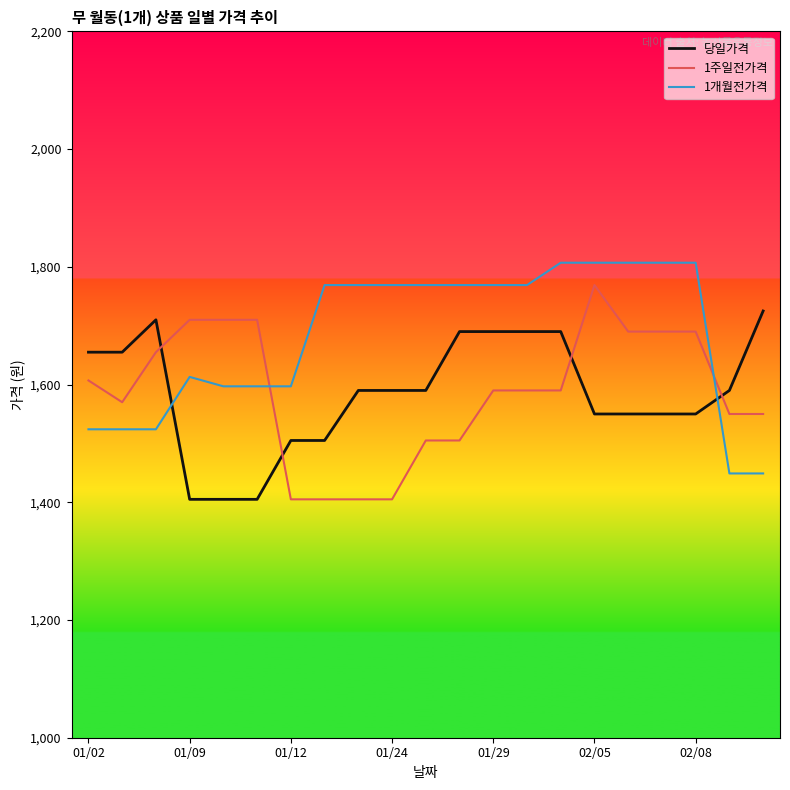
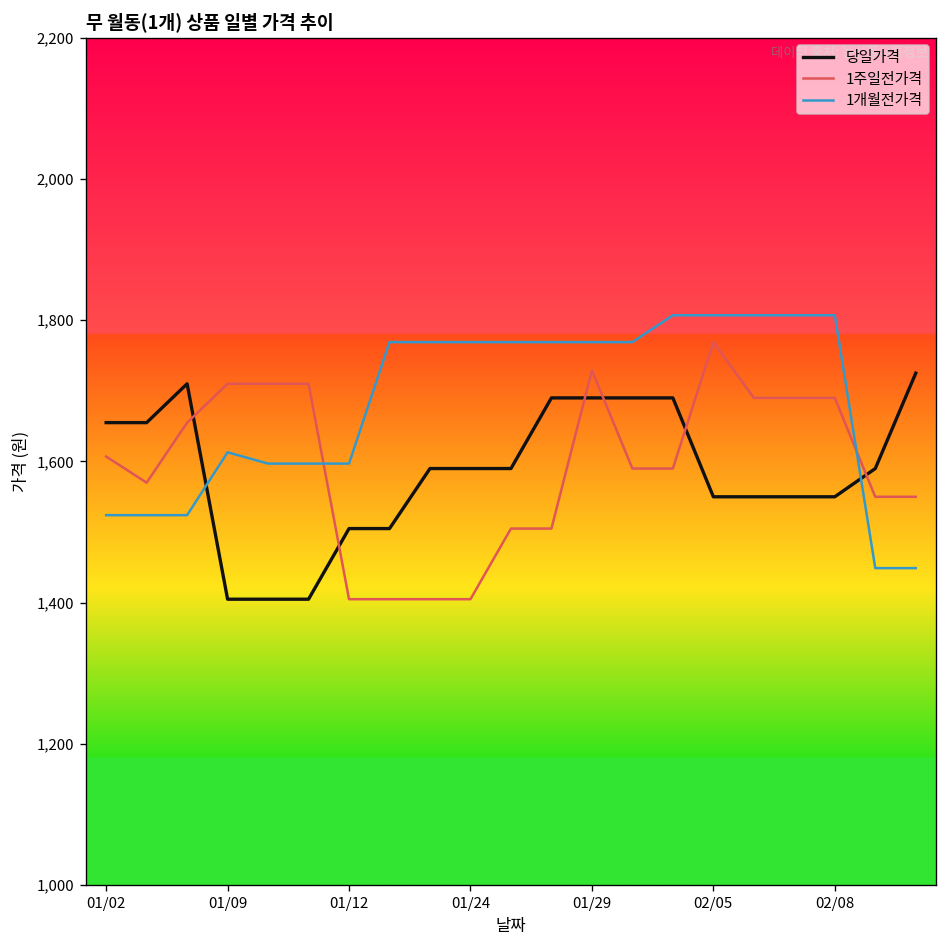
1주일전가격, 01/29: 1,590 -> 1,730
